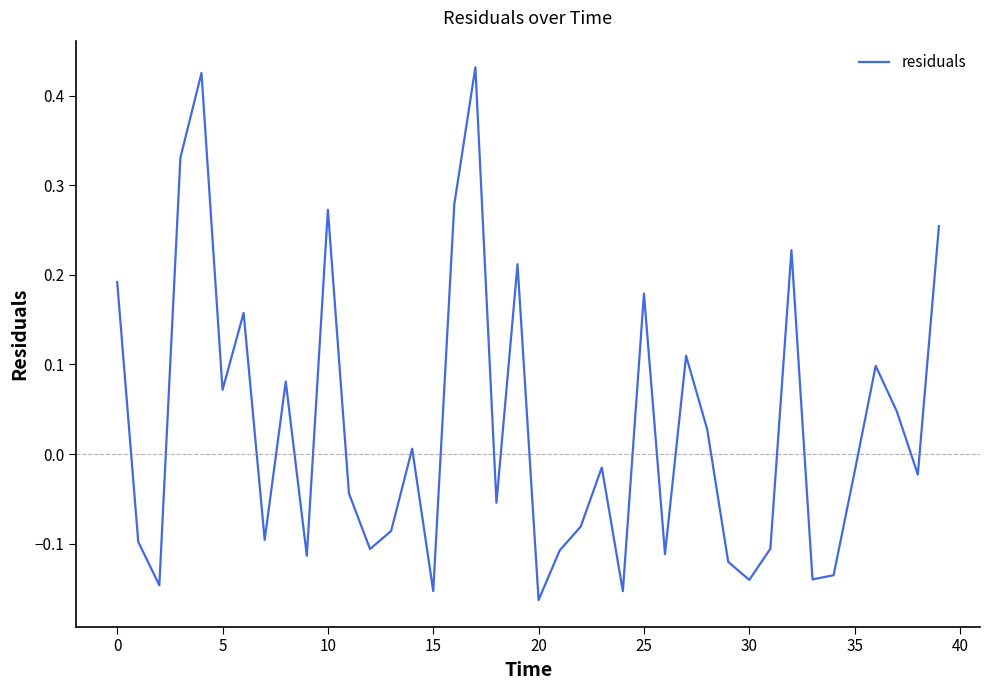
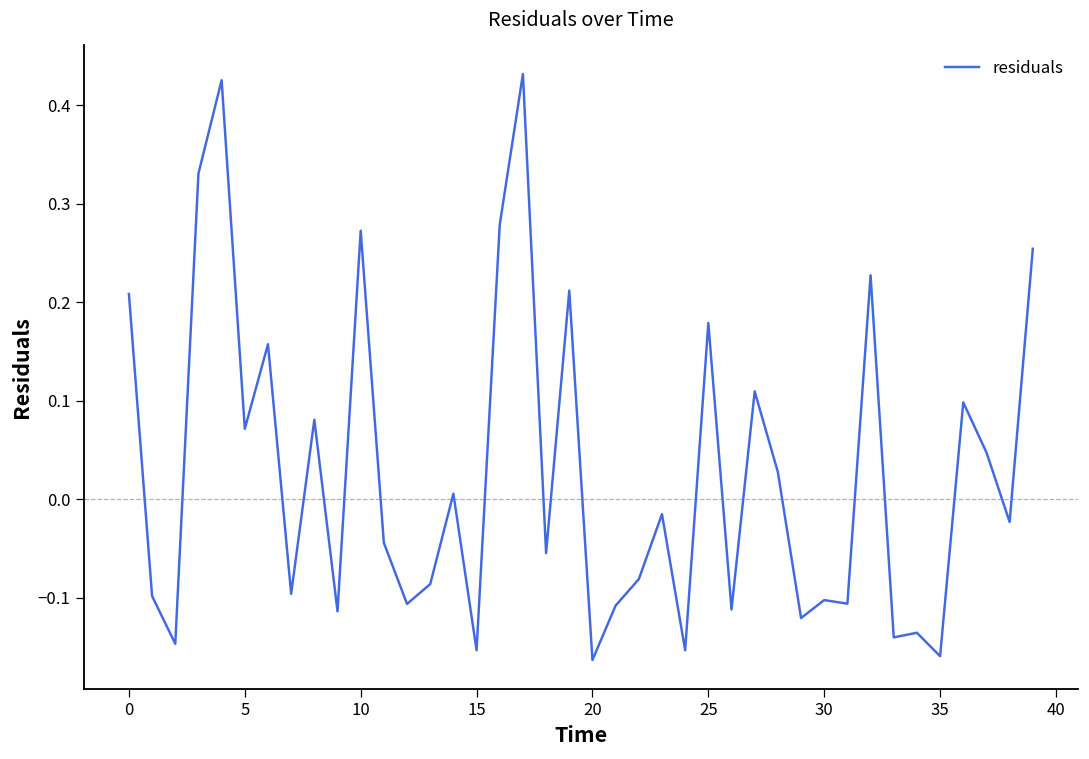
0: 0.19 -> 0.21
30: -0.14 -> -0.10
35: -0.02 -> -0.16
